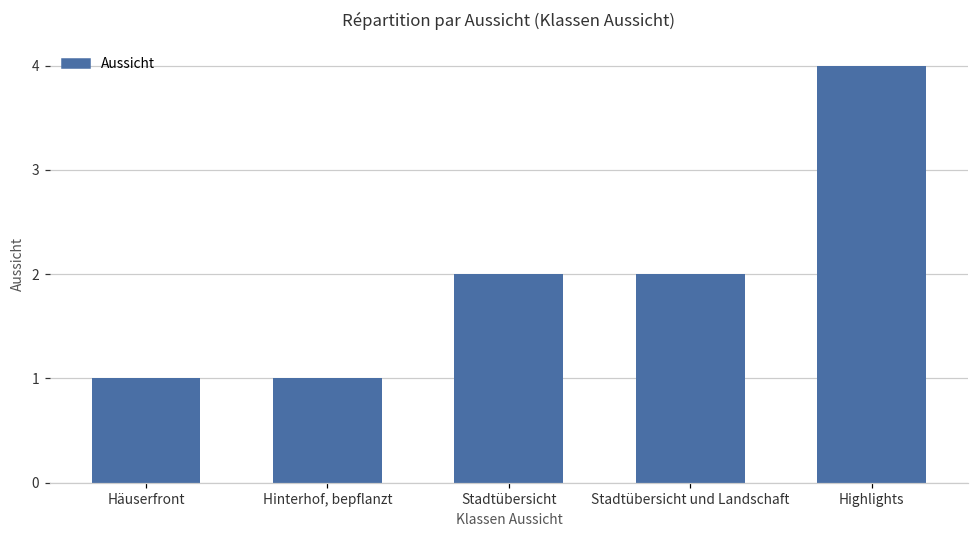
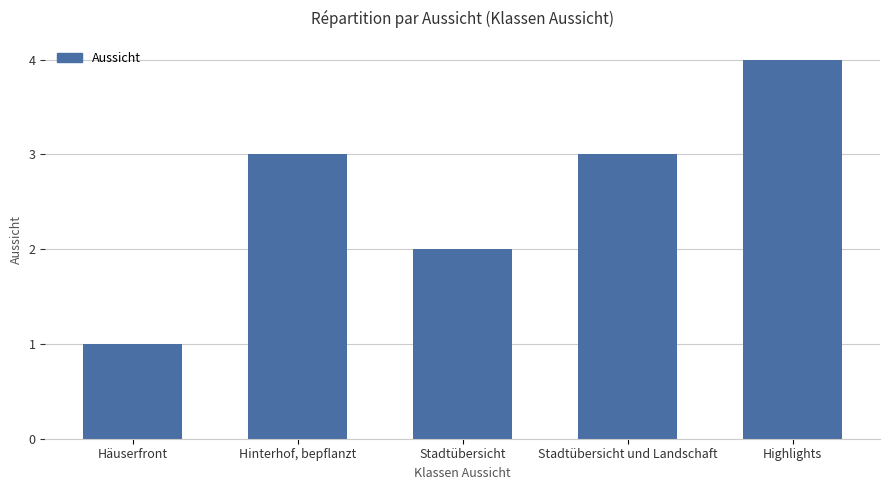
Hinterhof, bepflanzt: 1 -> 3
Stadtübersicht und Landschaft: 2 -> 3
